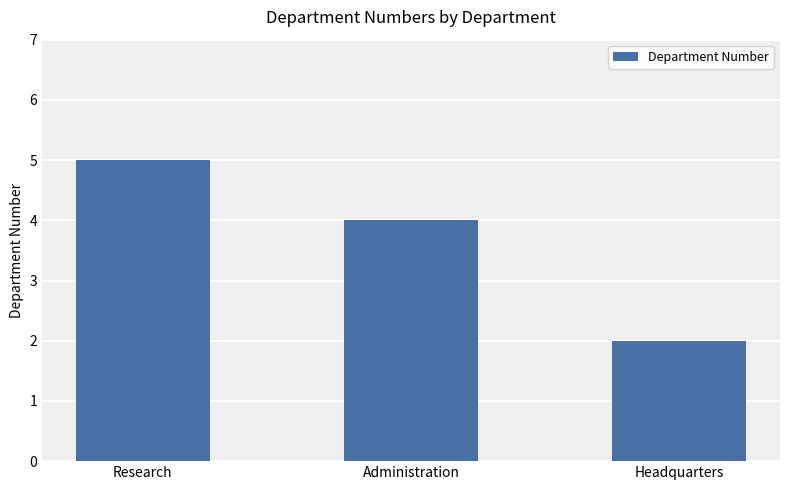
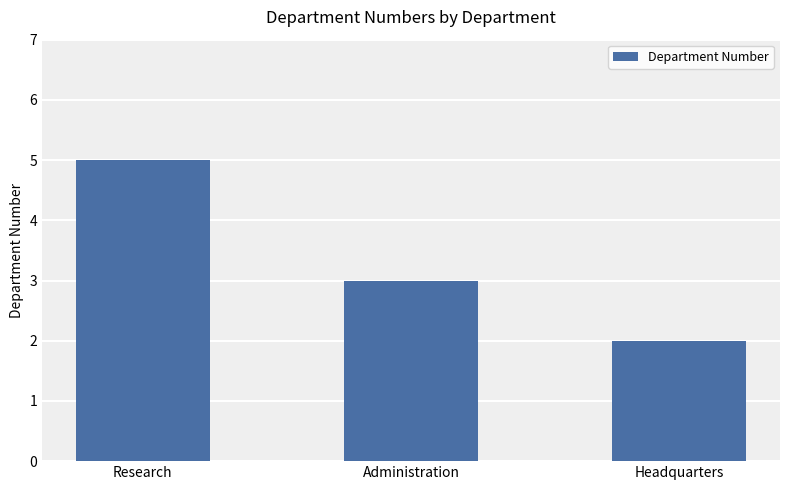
Administration: 4 -> 3
